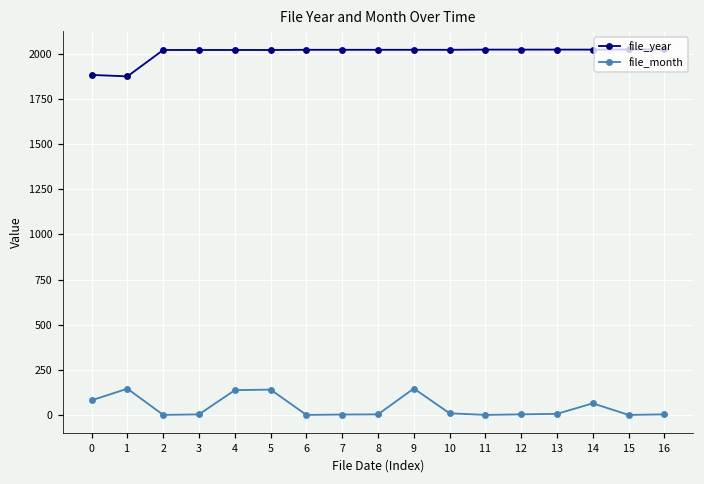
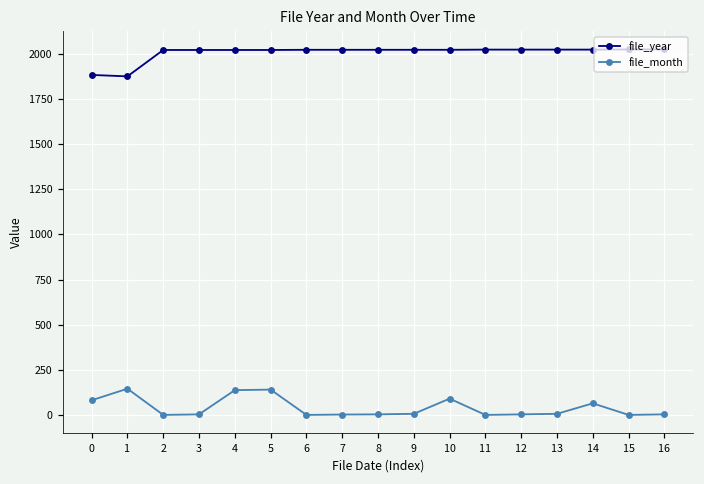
file_month, 9: 150 -> 10
file_month, 10: 10 -> 90
